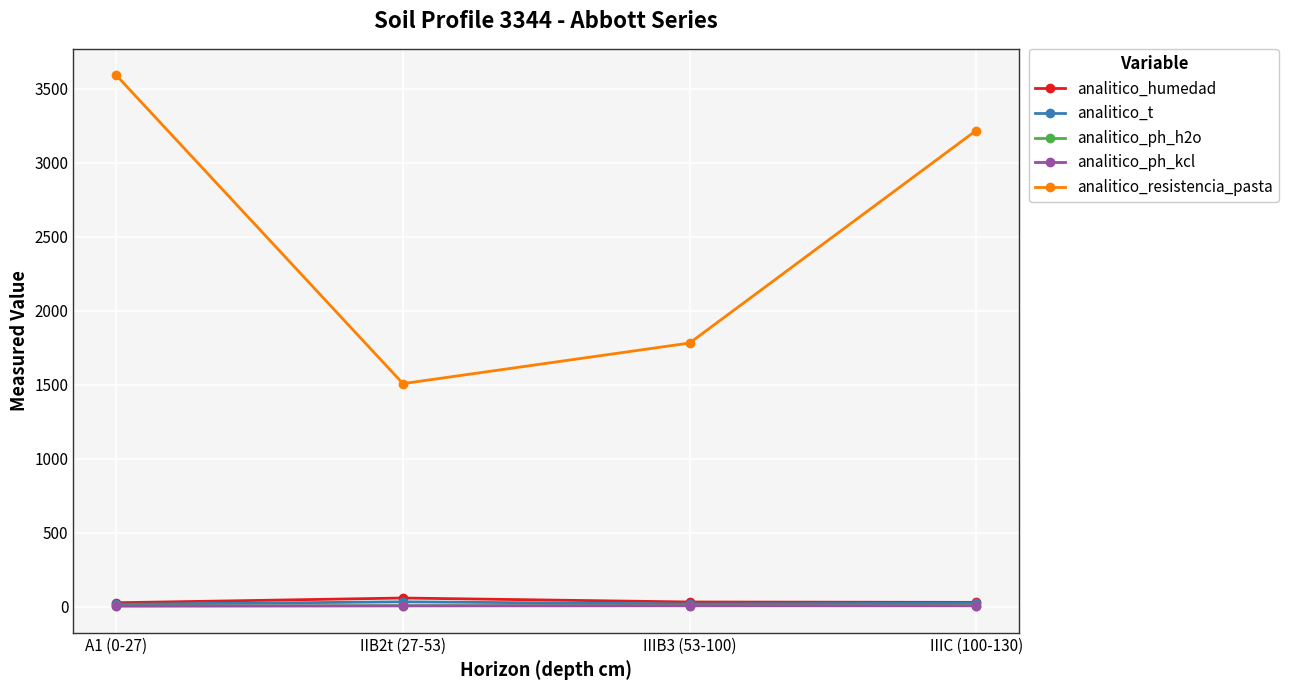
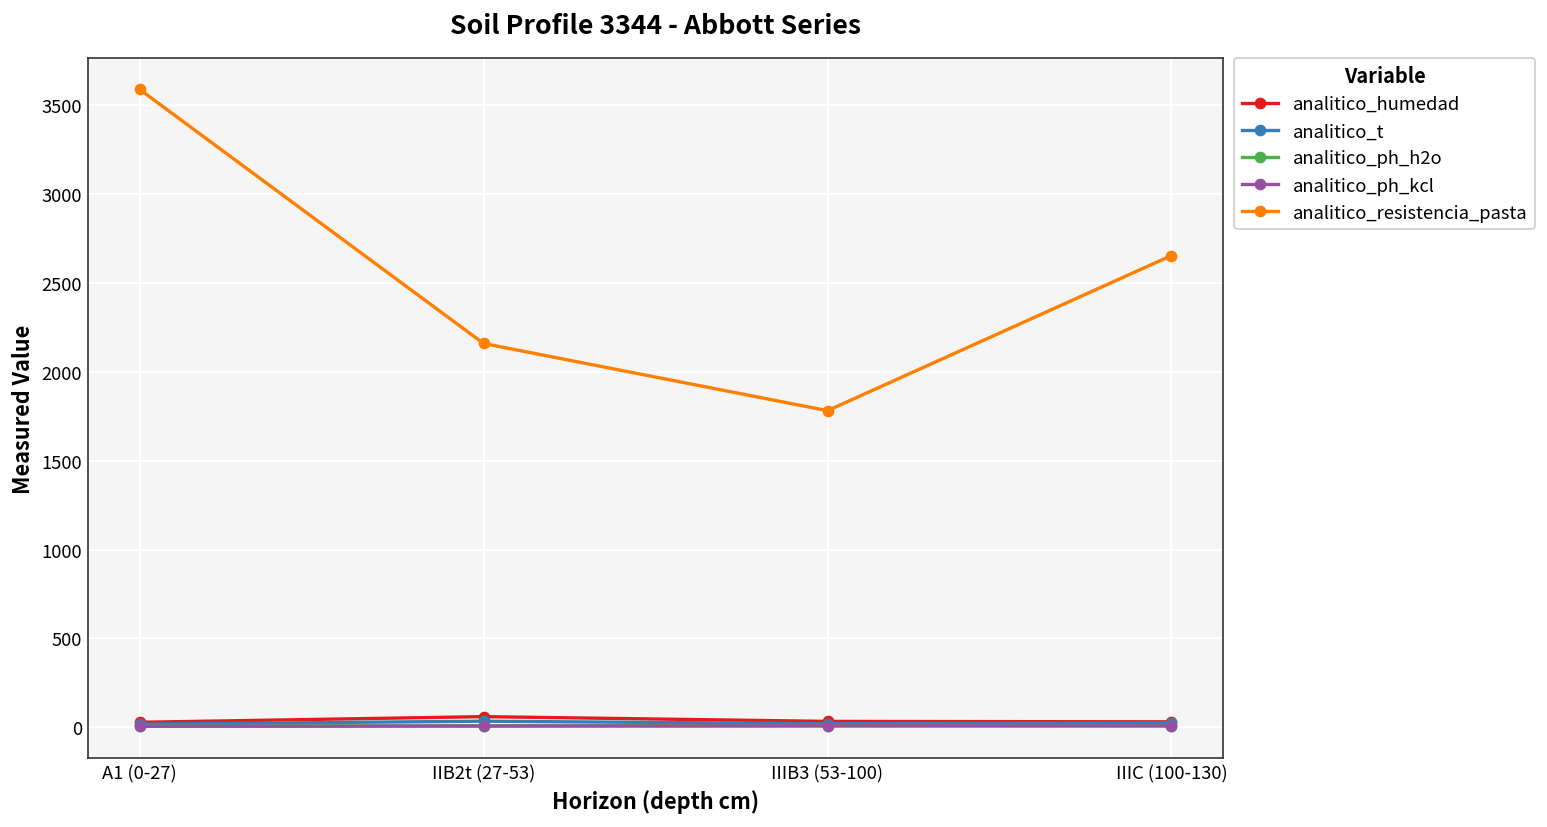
analitico_resistencia_pasta, IIB2t (27-53): 1510 -> 2160
analitico_resistencia_pasta, IIIC (100-130): 3220 -> 2660
